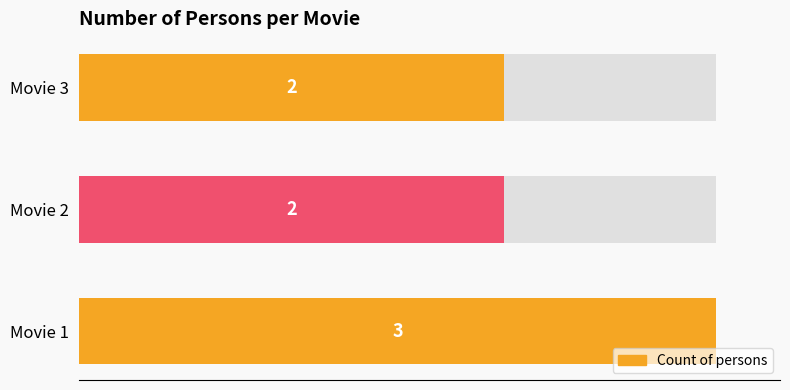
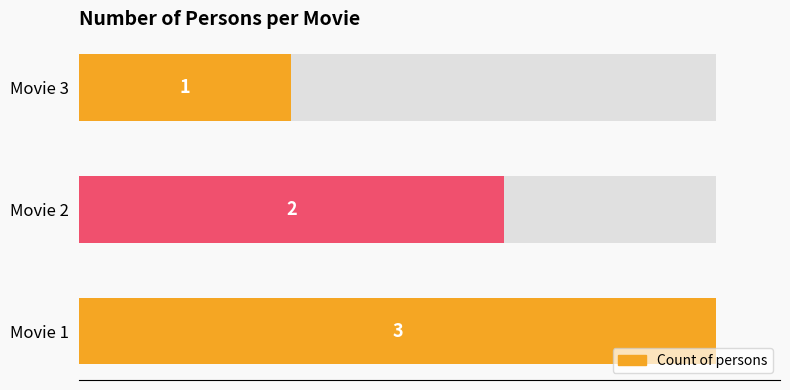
Count of persons, Movie 3: 2 -> 1
